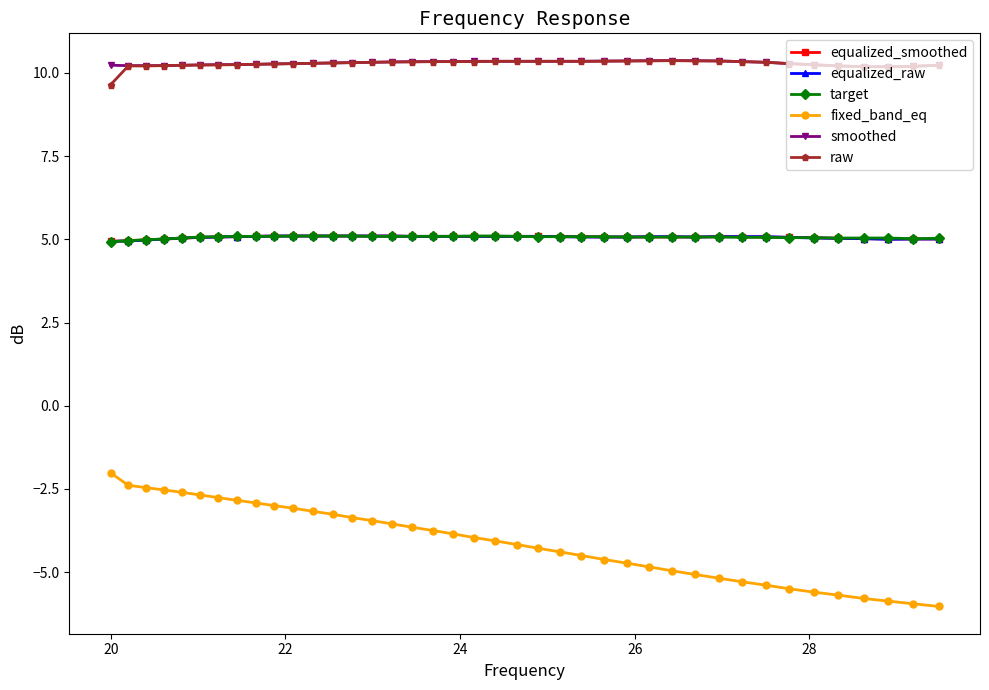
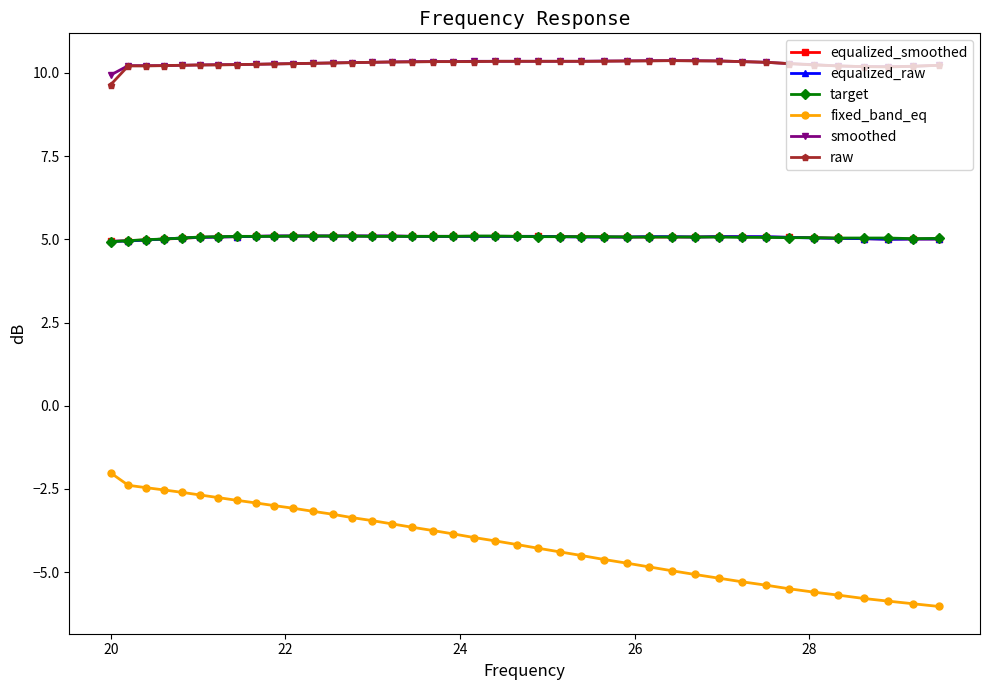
smoothed, 20: 10.2 -> 9.9
